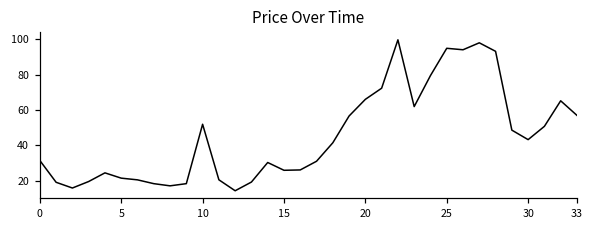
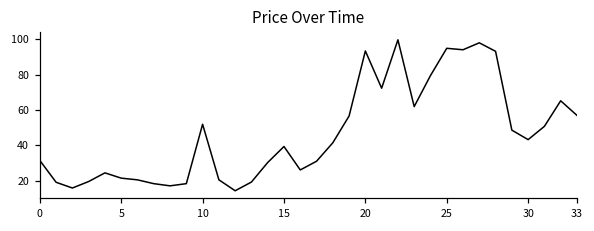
15: 26 -> 39
20: 66 -> 93
